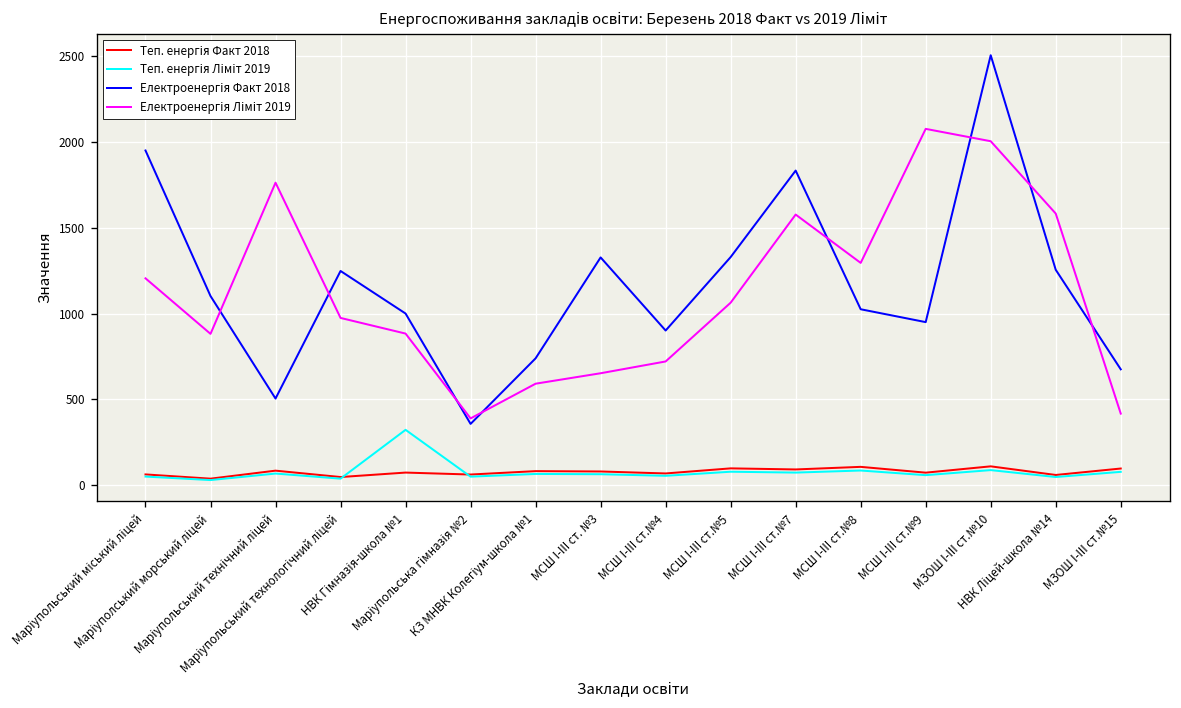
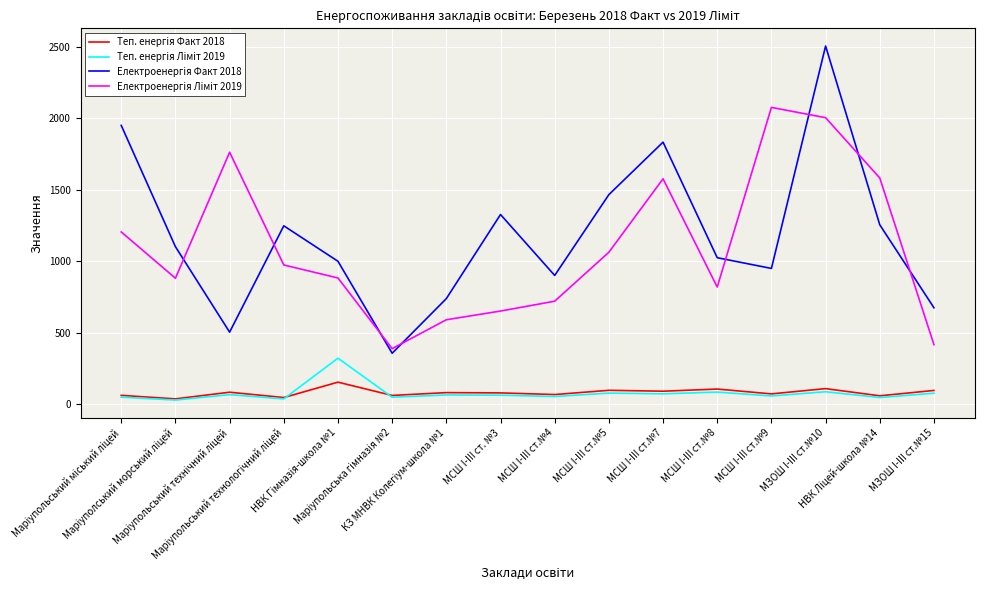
Теп. енергія Факт 2018, НВК Гімназія-школа №1: 70 -> 150
Електроенергія Факт 2018, МСШ І-ІІІ ст.№5: 1330 -> 1470
Електроенергія Ліміт 2019, МСШ І-ІІІ ст.№8: 1300 -> 820
